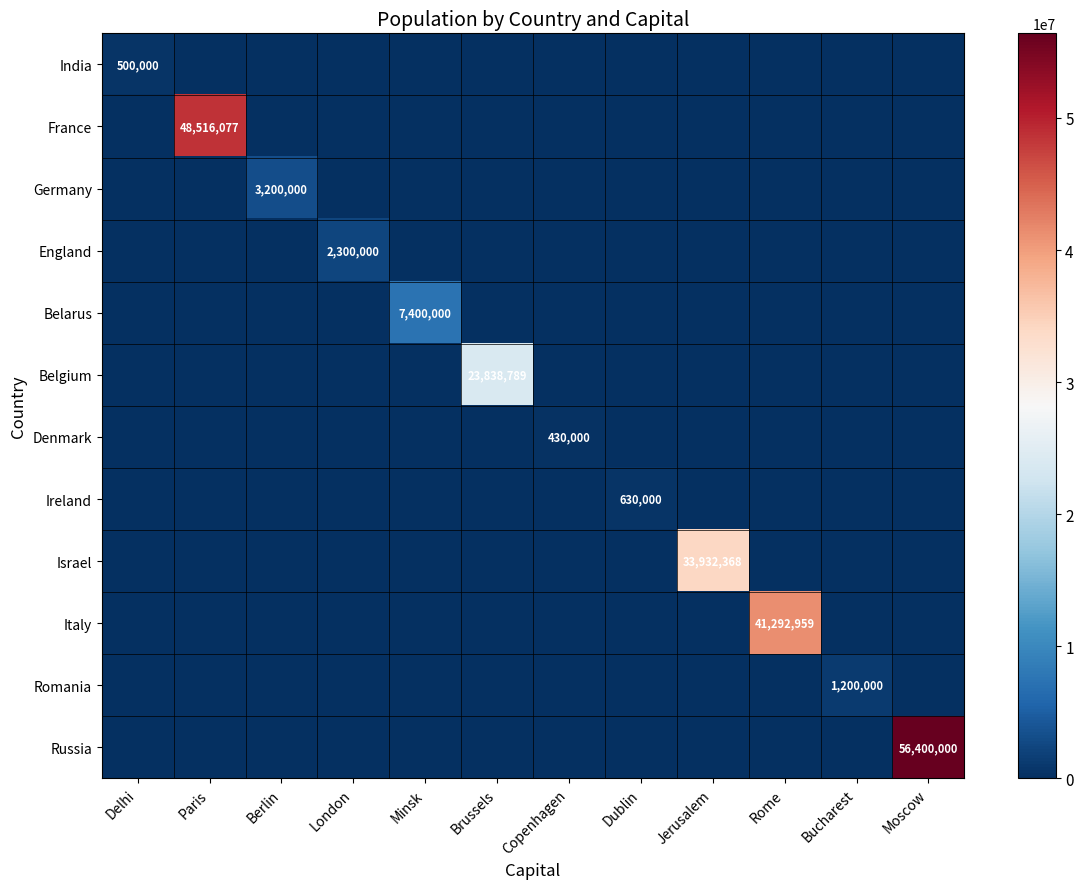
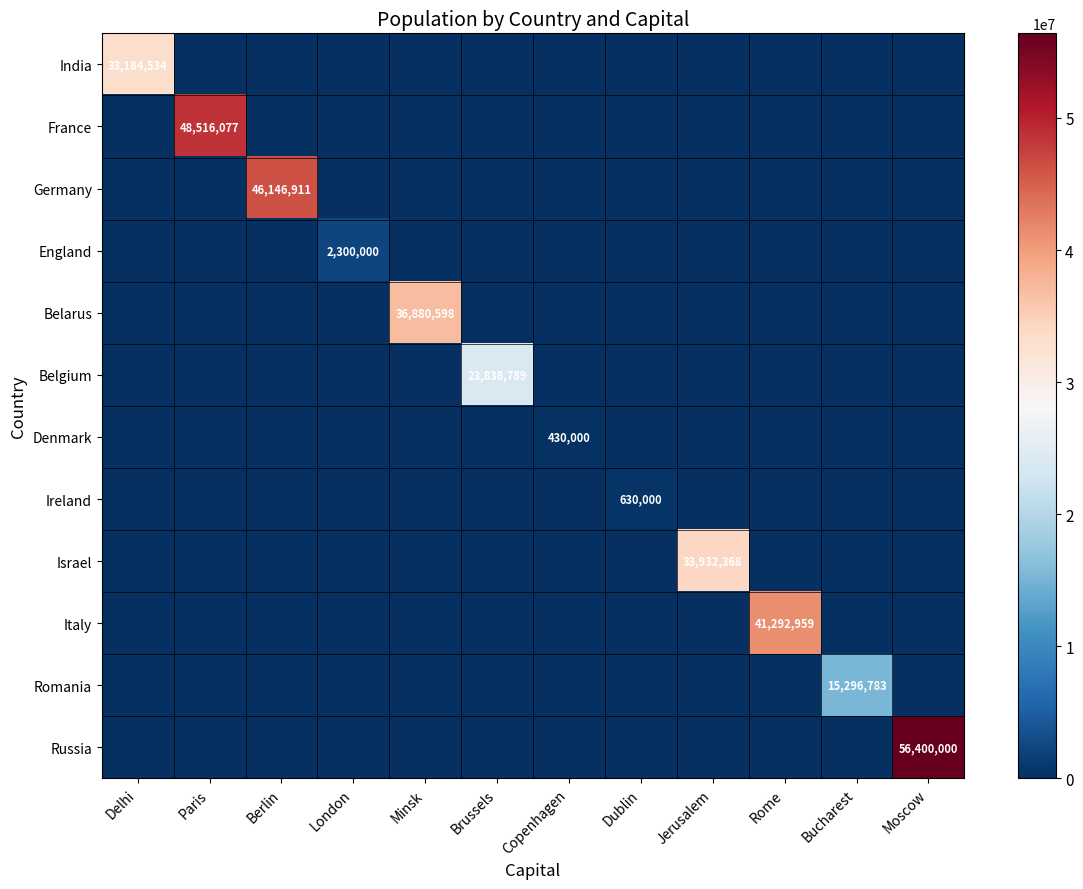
India, Delhi: 500,000 -> 33,184,534
Germany, Berlin: 3,200,000 -> 46,146,911
Belarus, Minsk: 7,400,000 -> 36,880,598
Romania, Bucharest: 1,200,000 -> 15,296,783
